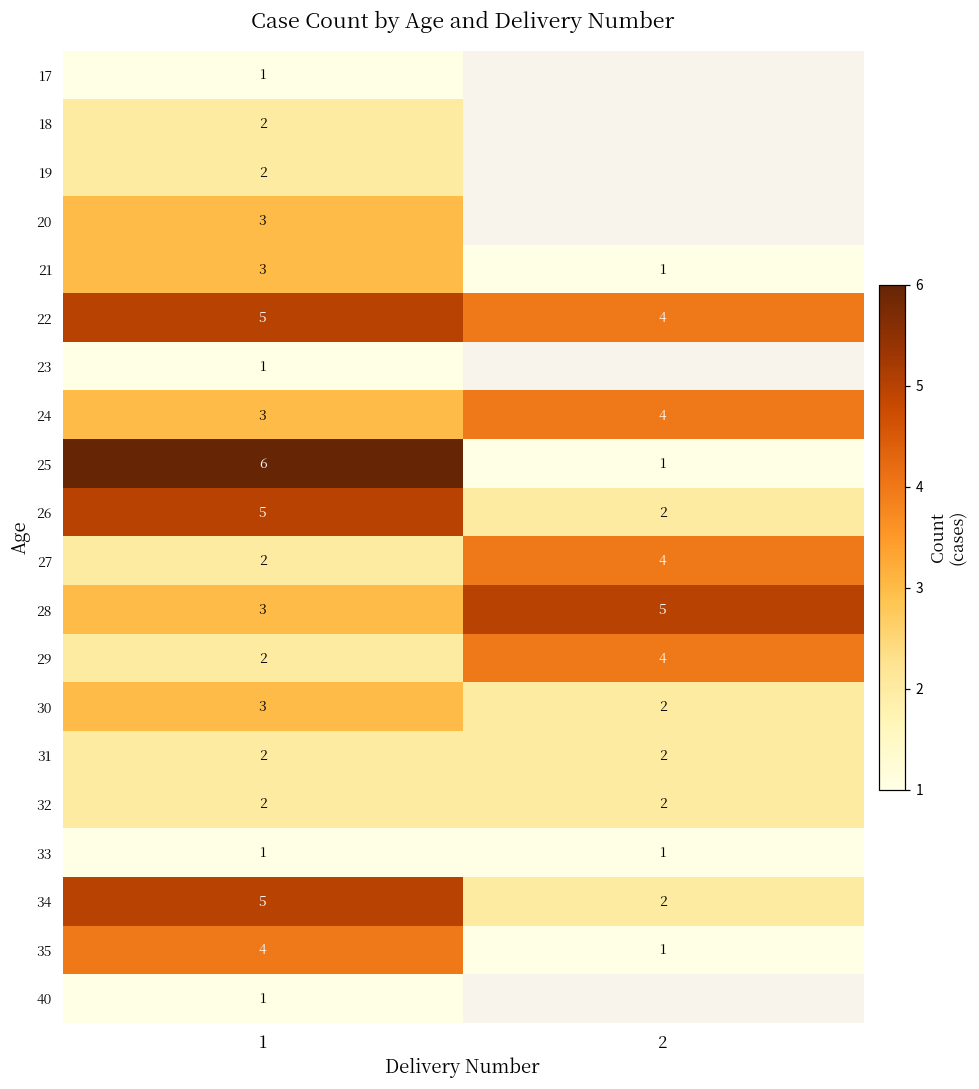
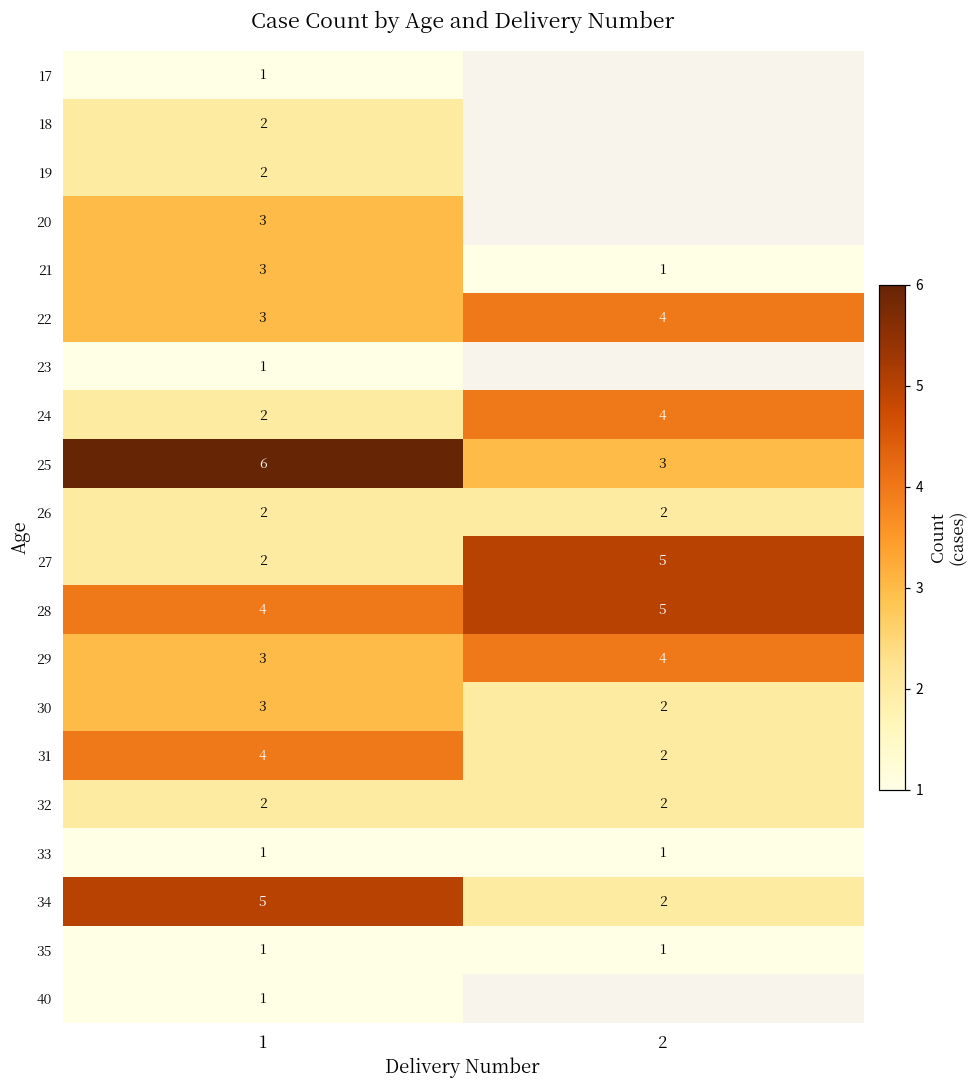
22, 1: 5 -> 3
24, 1: 3 -> 2
25, 2: 1 -> 3
26, 1: 5 -> 2
27, 2: 4 -> 5
28, 1: 3 -> 4
29, 1: 2 -> 3
31, 1: 2 -> 4
35, 1: 4 -> 1
